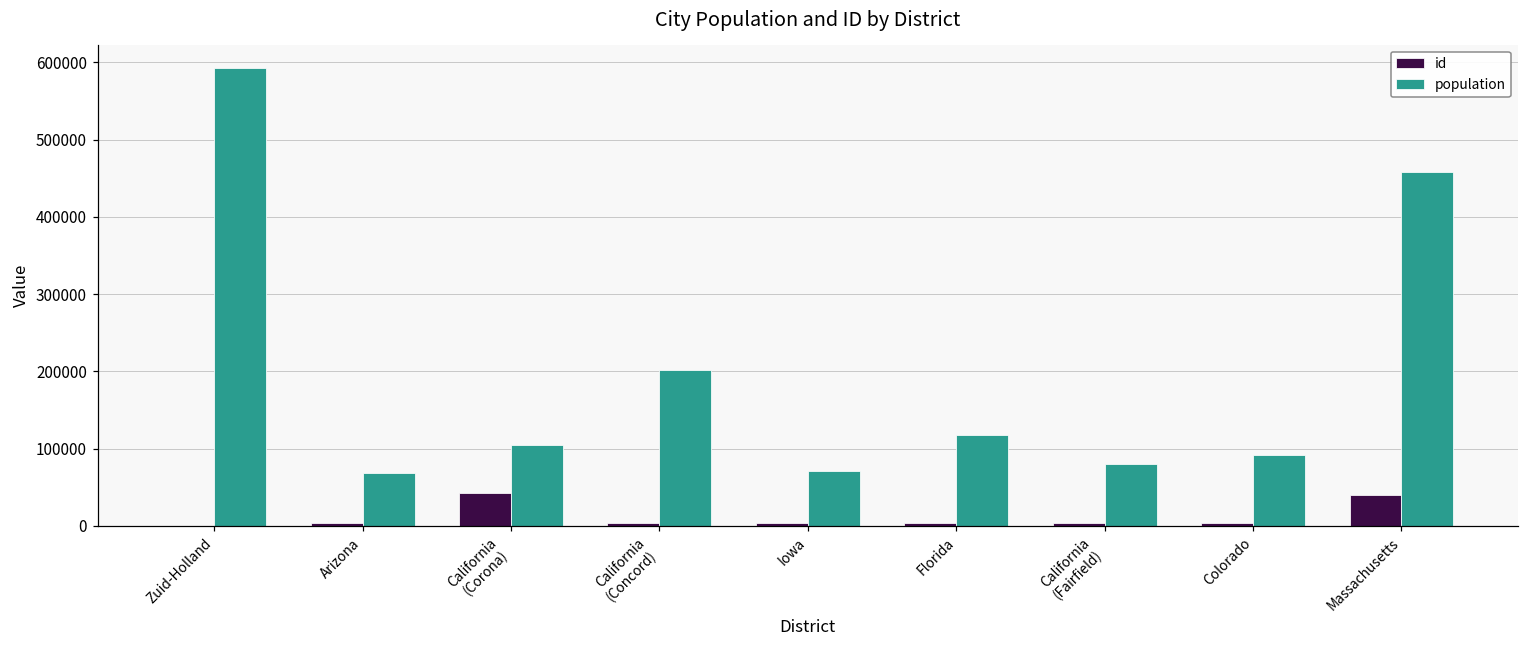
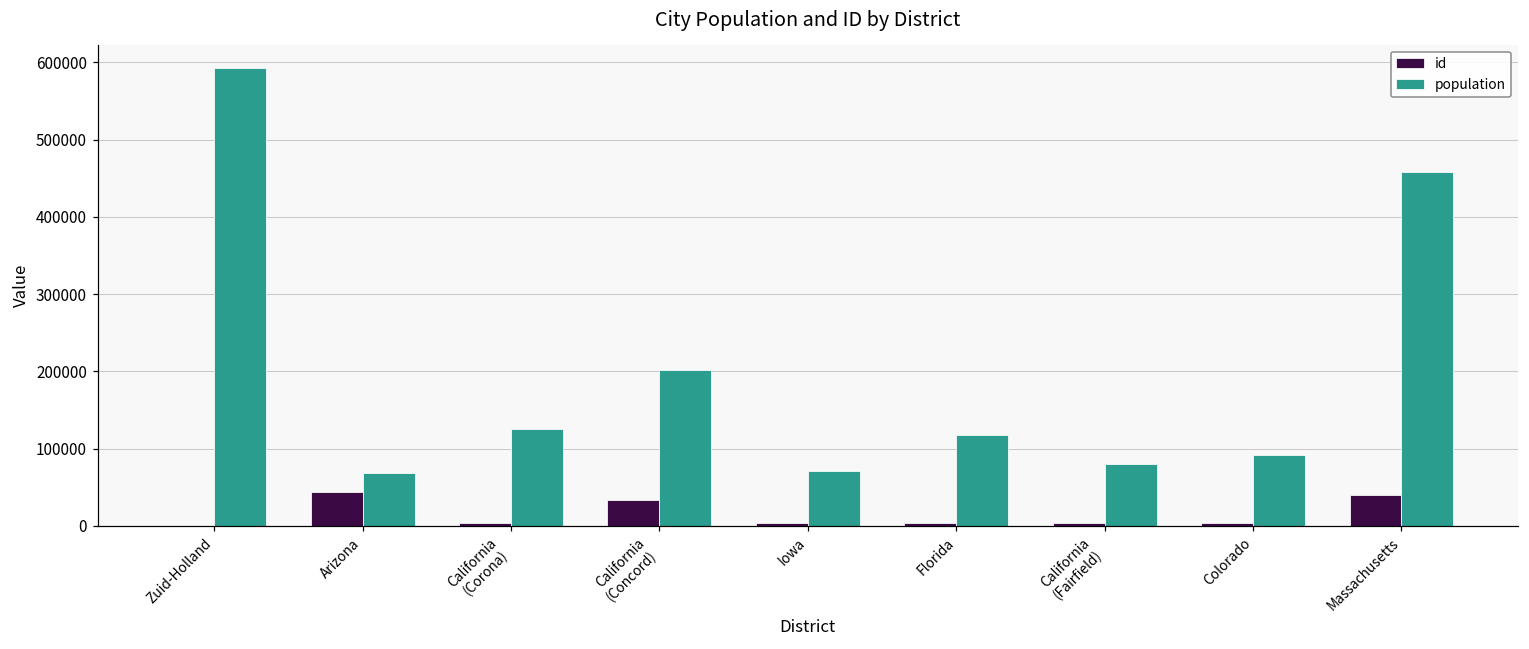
id, Arizona: 0 -> 40000
id, California (Corona): 40000 -> 0
population, California (Corona): 100000 -> 120000
id, California (Concord): 0 -> 30000
